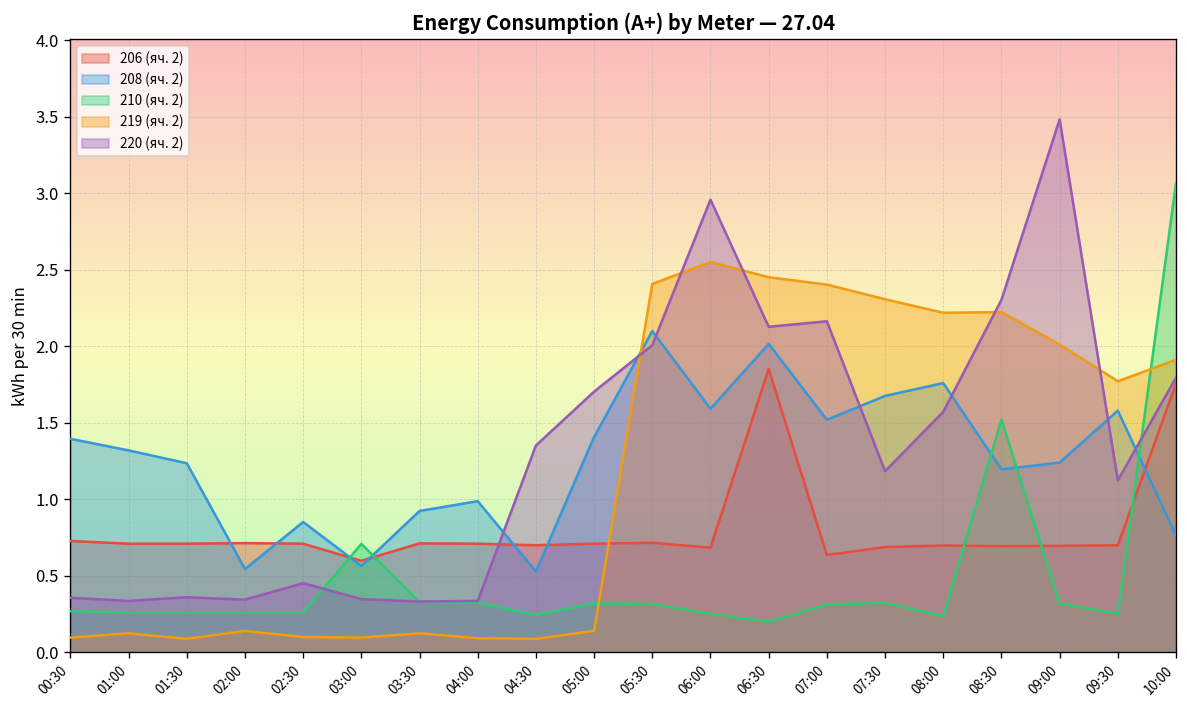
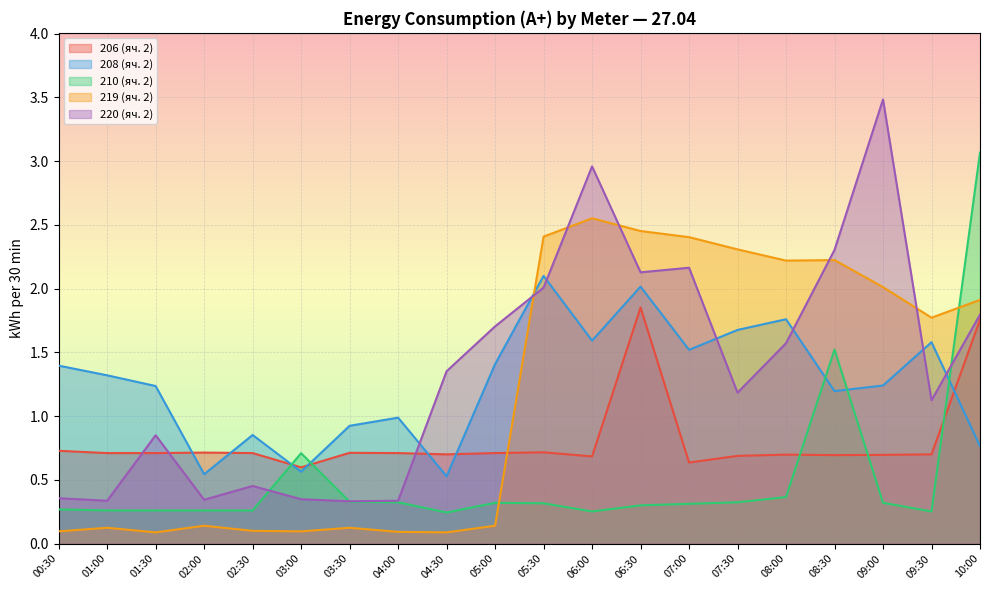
220 (яч. 2), 01:30: 0.36 -> 0.85
210 (яч. 2), 06:30: 0.2 -> 0.3
210 (яч. 2), 08:00: 0.24 -> 0.37
